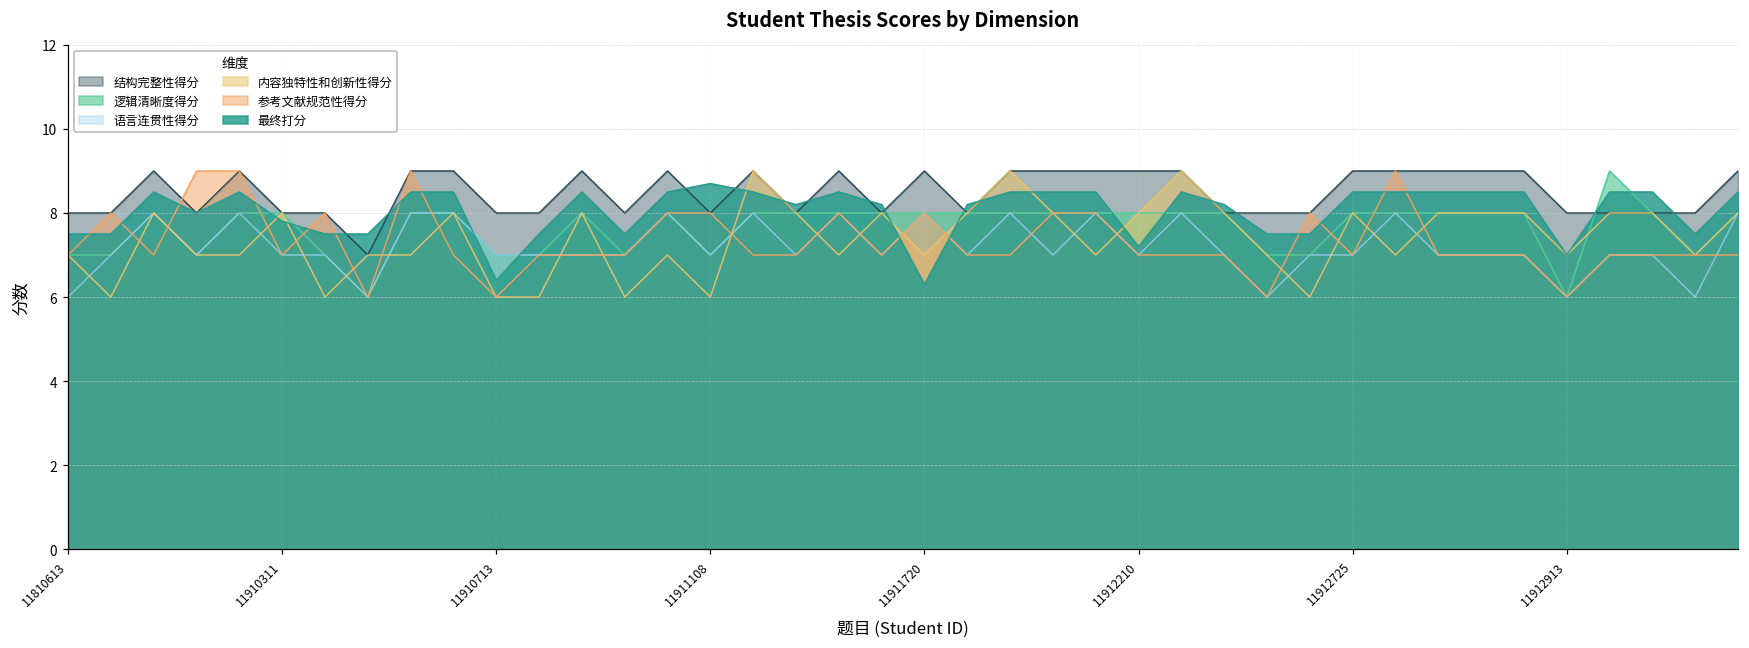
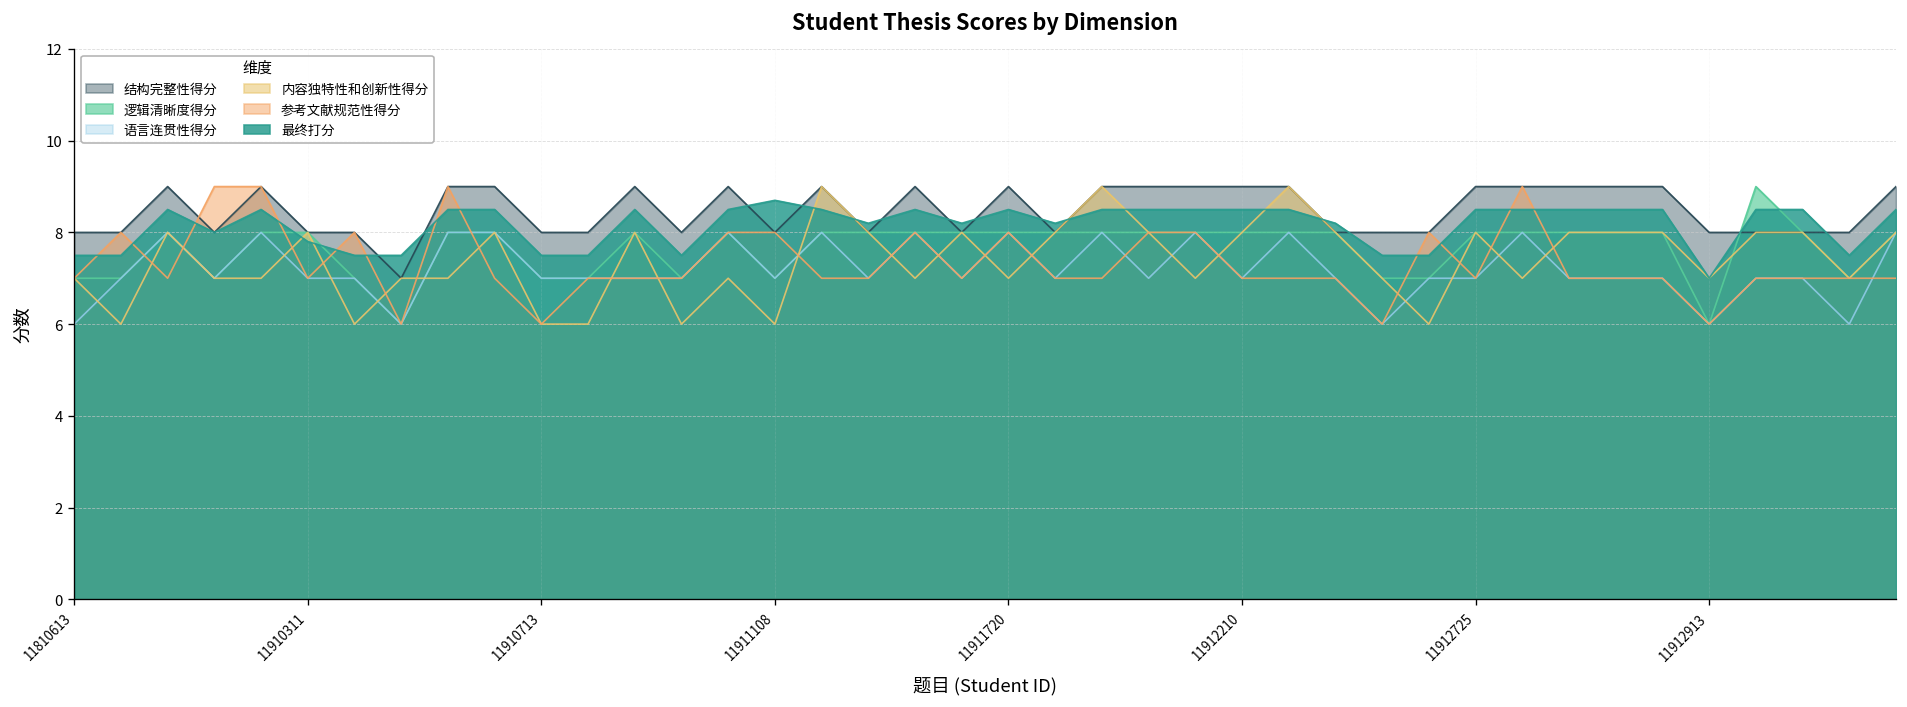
最终打分, 11910713: 6.4 -> 7.5
最终打分, 11911720: 6.3 -> 8.5
最终打分, 11912210: 7.2 -> 8.5
